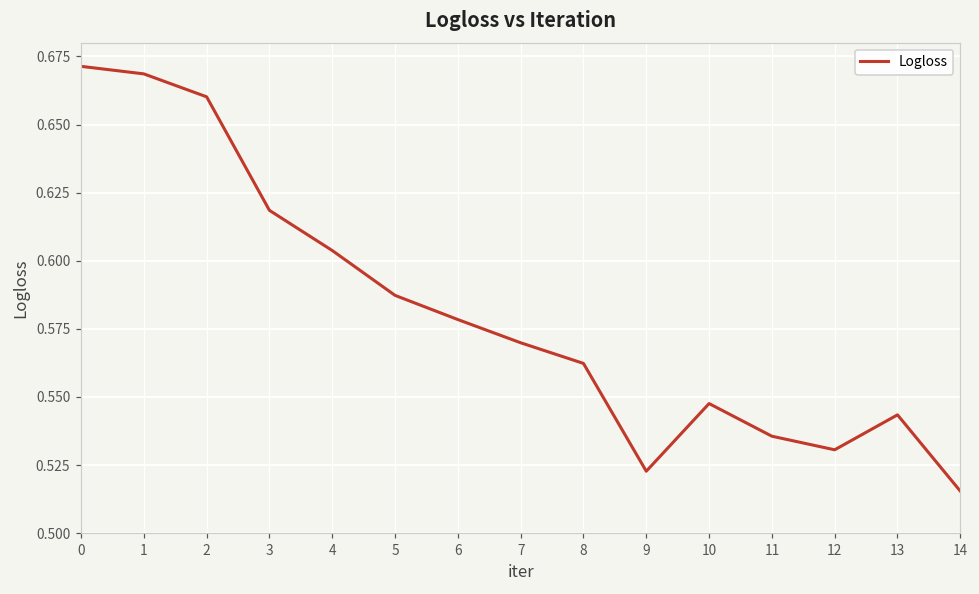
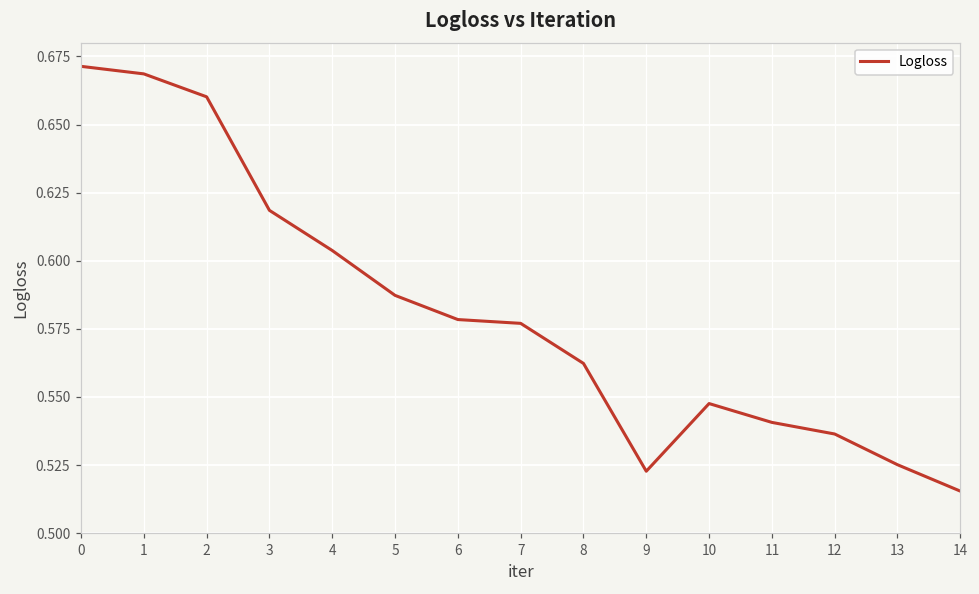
7: 0.570 -> 0.577
11: 0.536 -> 0.541
12: 0.531 -> 0.536
13: 0.543 -> 0.525
